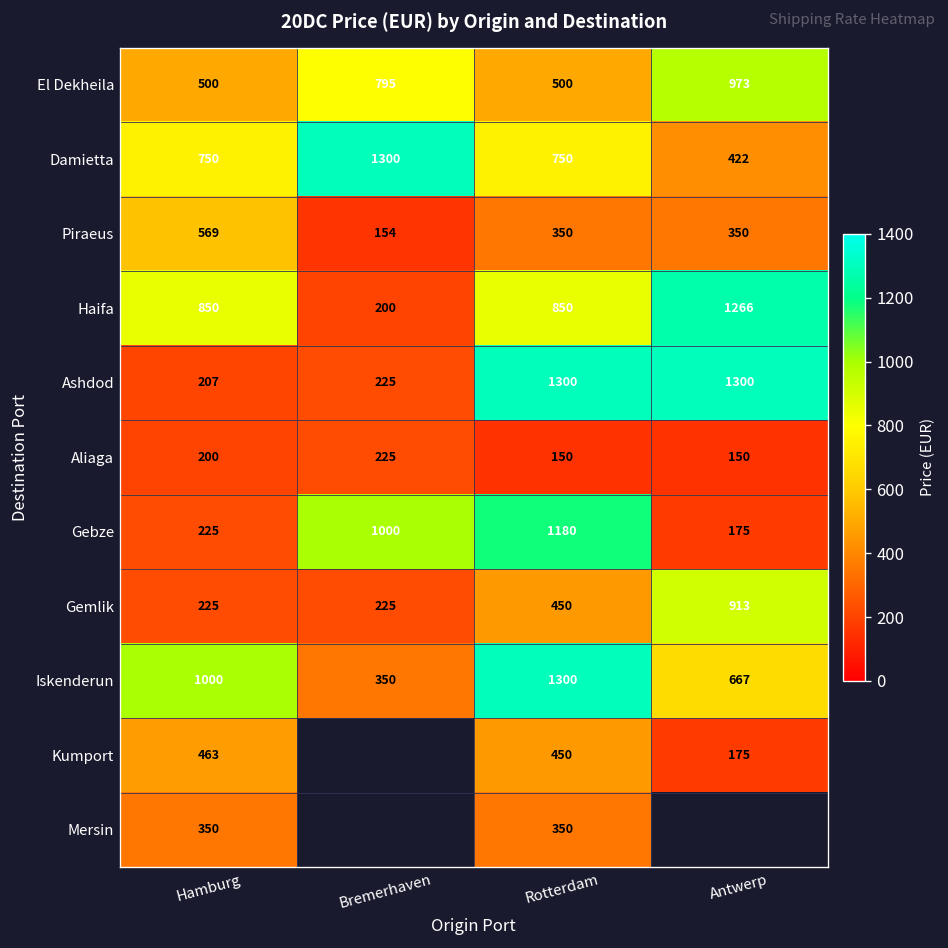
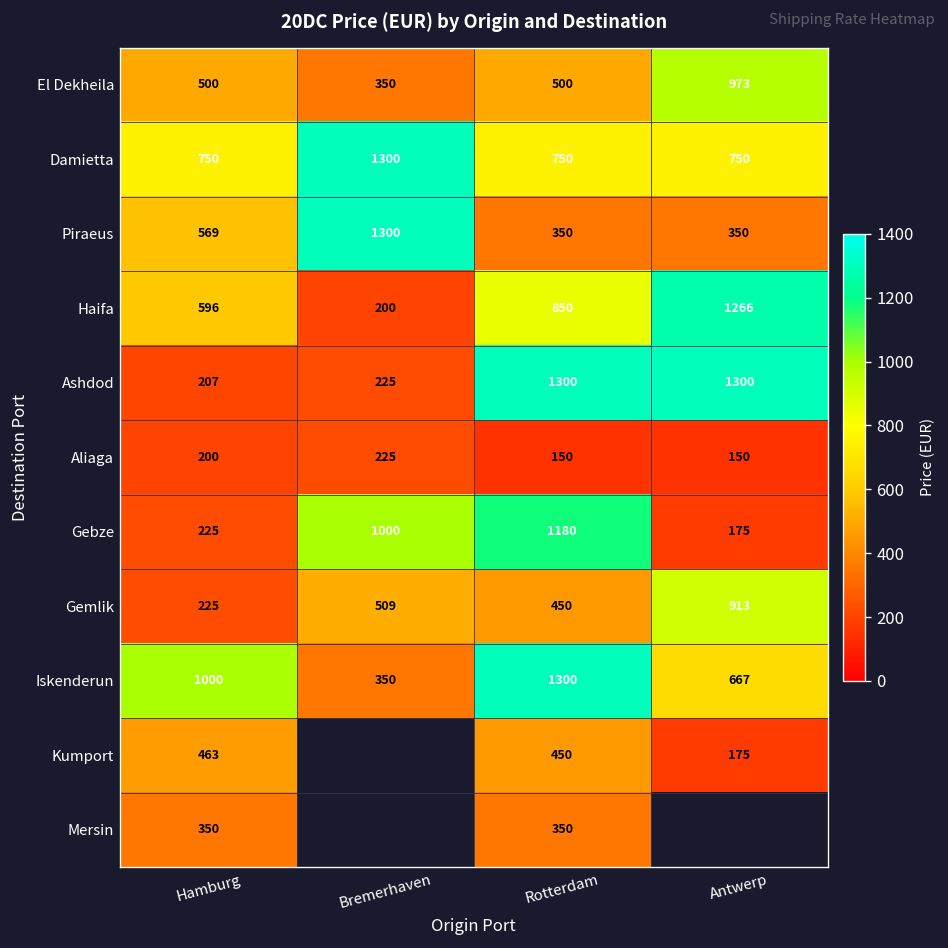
El Dekheila, Bremerhaven: 795 -> 350
Damietta, Antwerp: 422 -> 750
Piraeus, Bremerhaven: 154 -> 1300
Haifa, Hamburg: 850 -> 596
Gemlik, Bremerhaven: 225 -> 509
